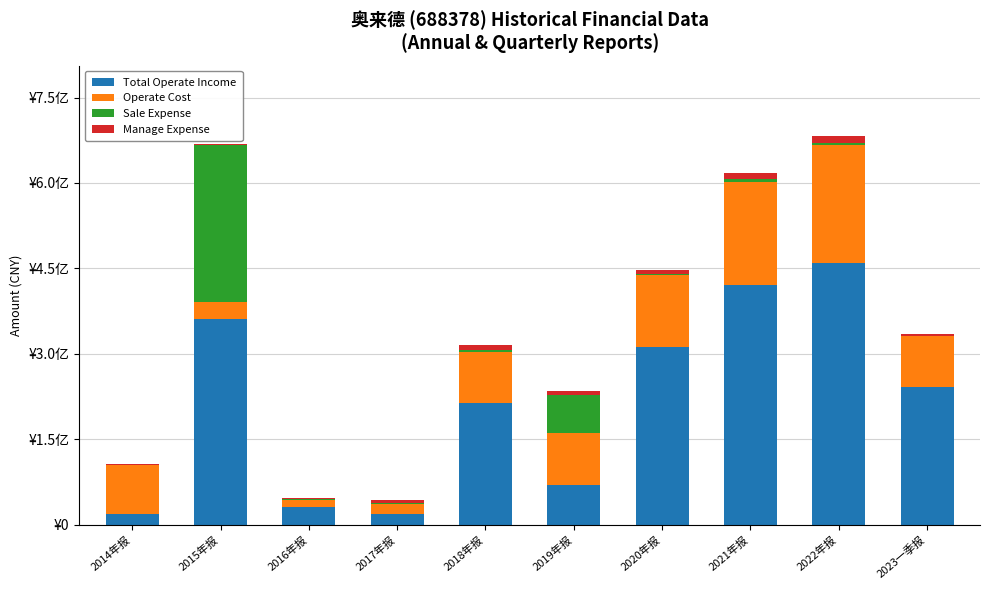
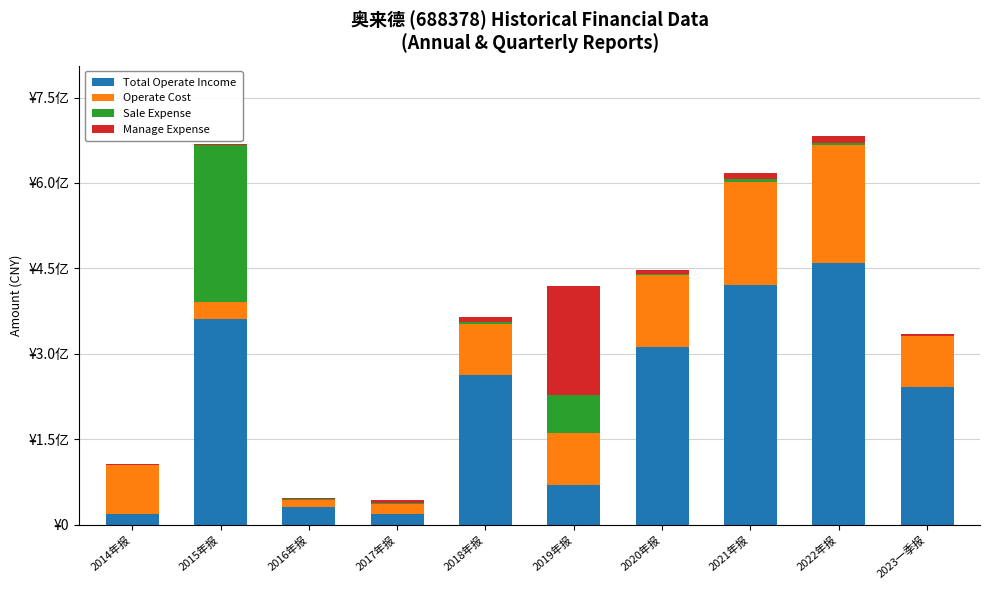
Total Operate Income, 2018年报: ¥2.1亿 -> ¥2.6亿
Manage Expense, 2019年报: ¥0.1亿 -> ¥1.9亿
